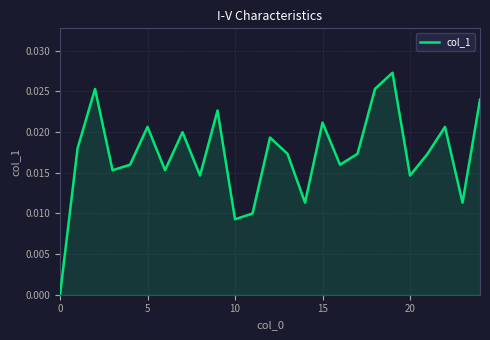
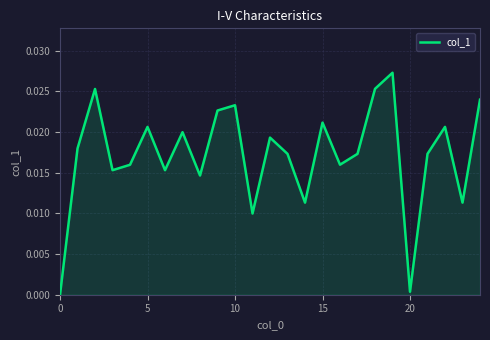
10: 0.009 -> 0.023
20: 0.015 -> 0.000
